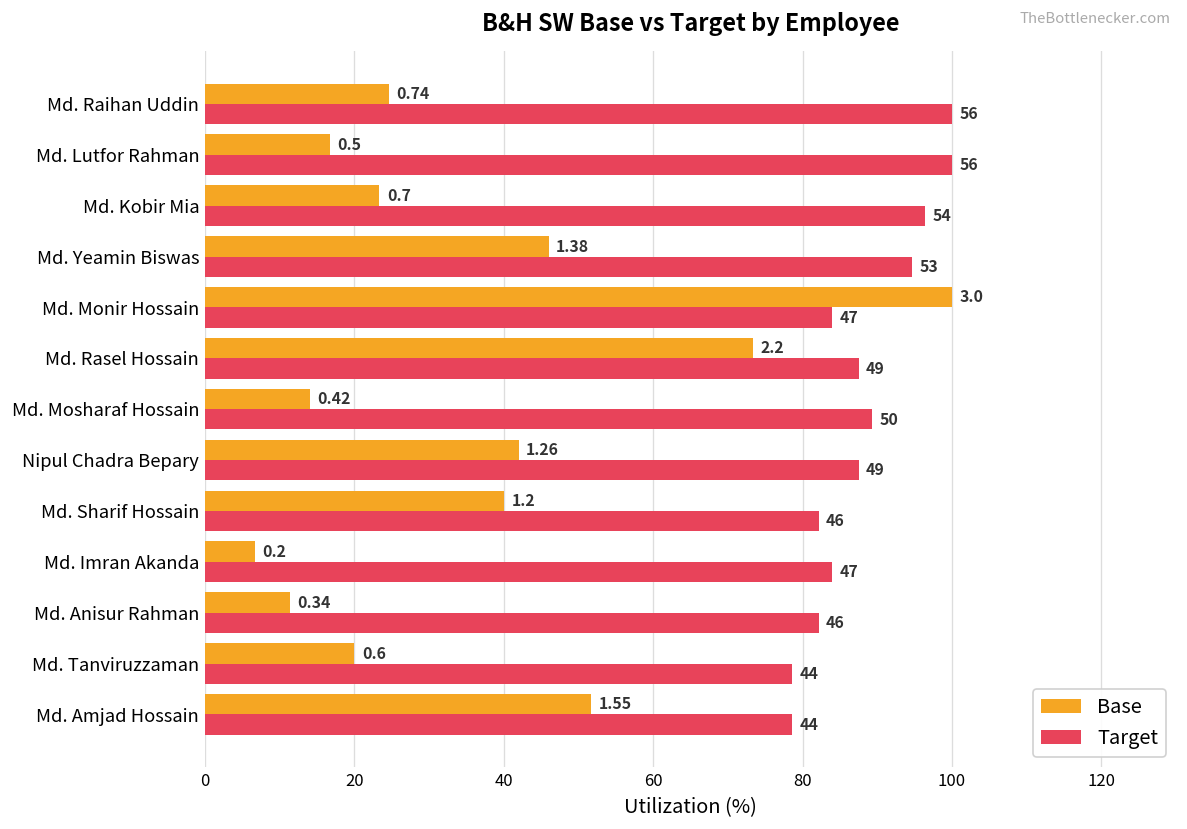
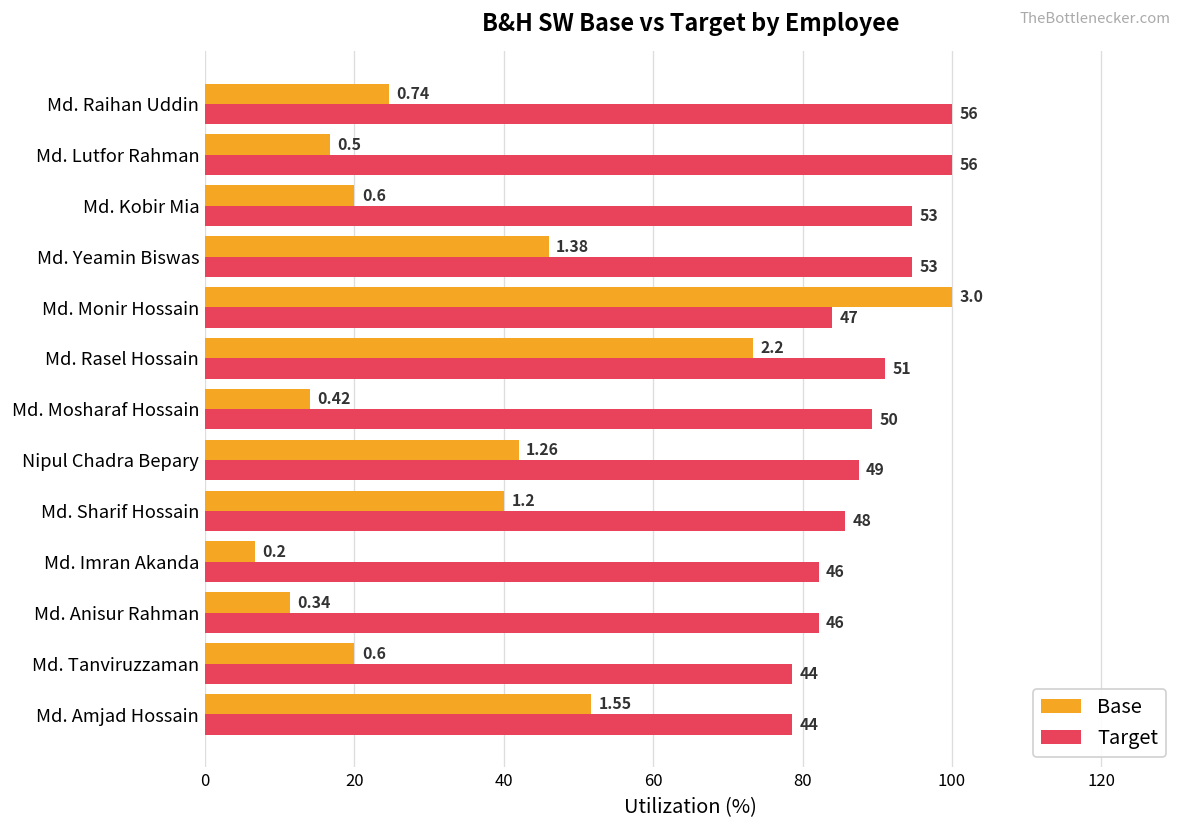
Base, Md. Kobir Mia: 0.7 -> 0.6
Target, Md. Kobir Mia: 54 -> 53
Target, Md. Rasel Hossain: 49 -> 51
Target, Md. Sharif Hossain: 46 -> 48
Target, Md. Imran Akanda: 47 -> 46
